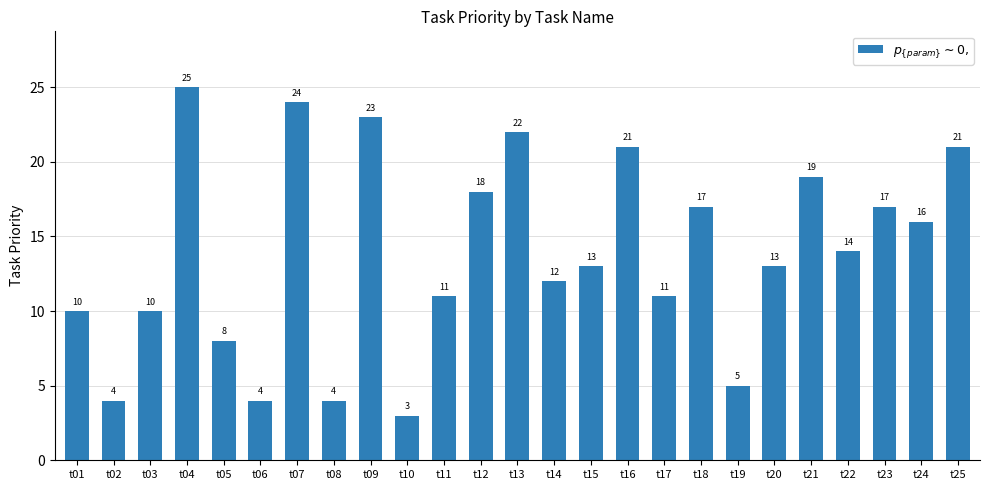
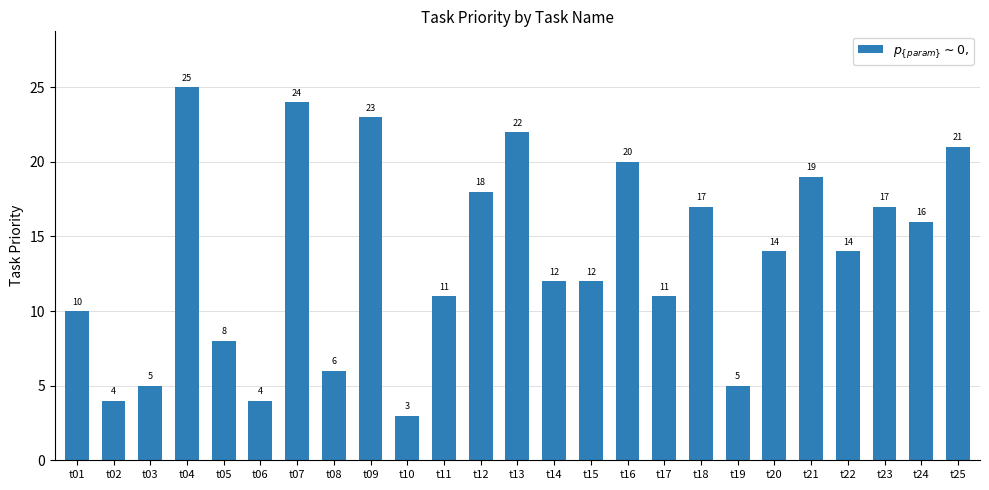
t03: 10 -> 5
t08: 4 -> 6
t15: 13 -> 12
t16: 21 -> 20
t20: 13 -> 14
